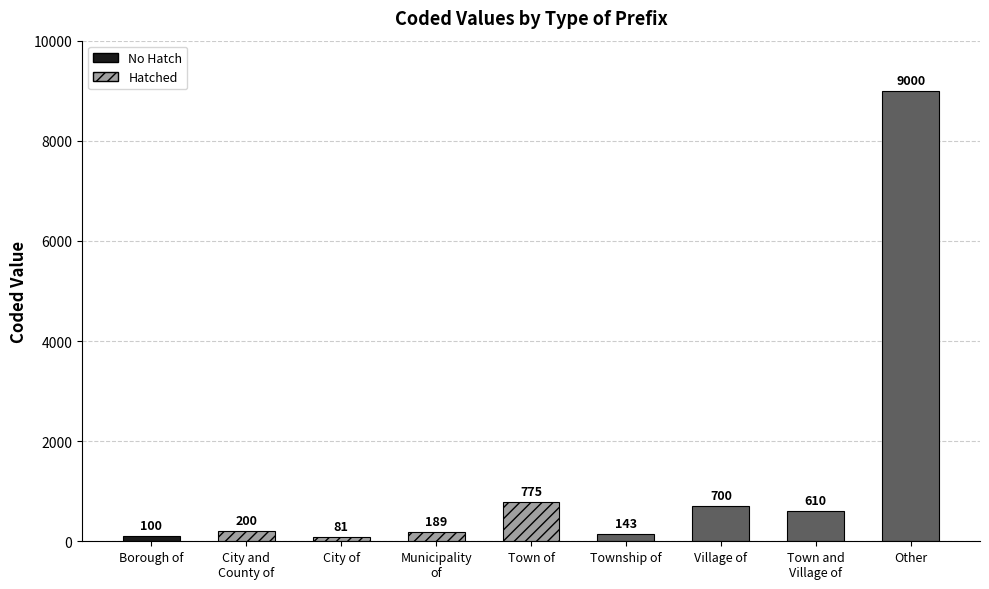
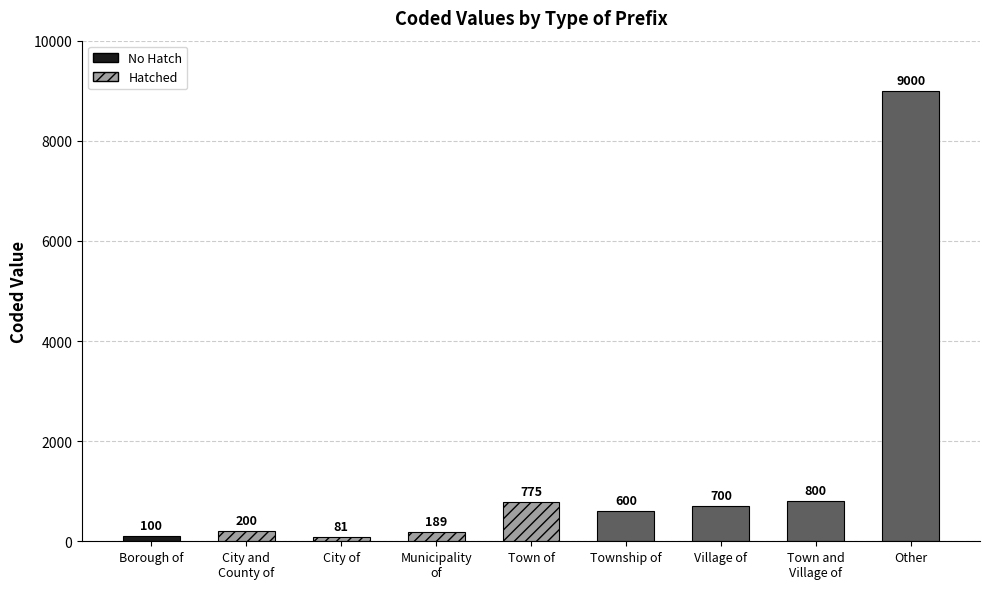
Township of: 143 -> 600
Town and Village of: 610 -> 800
